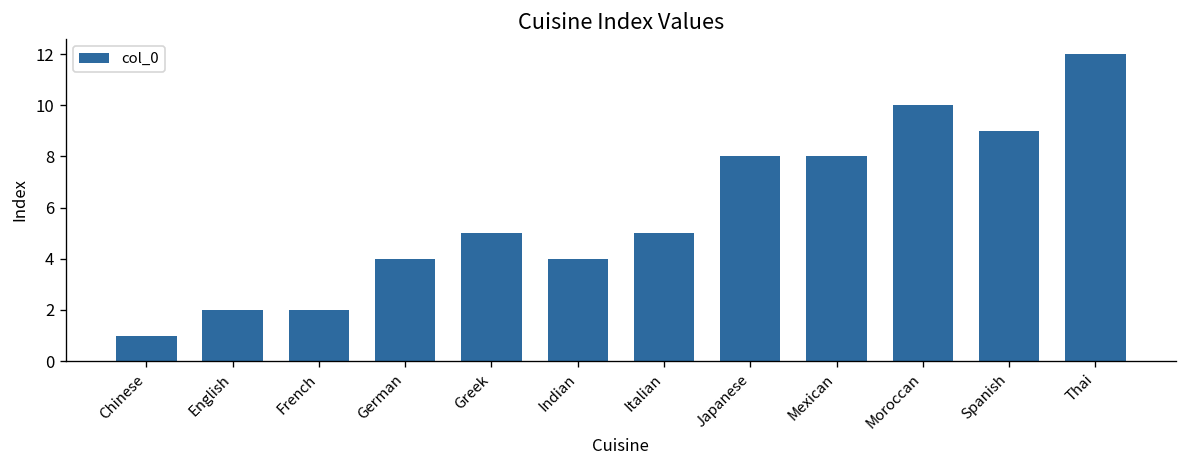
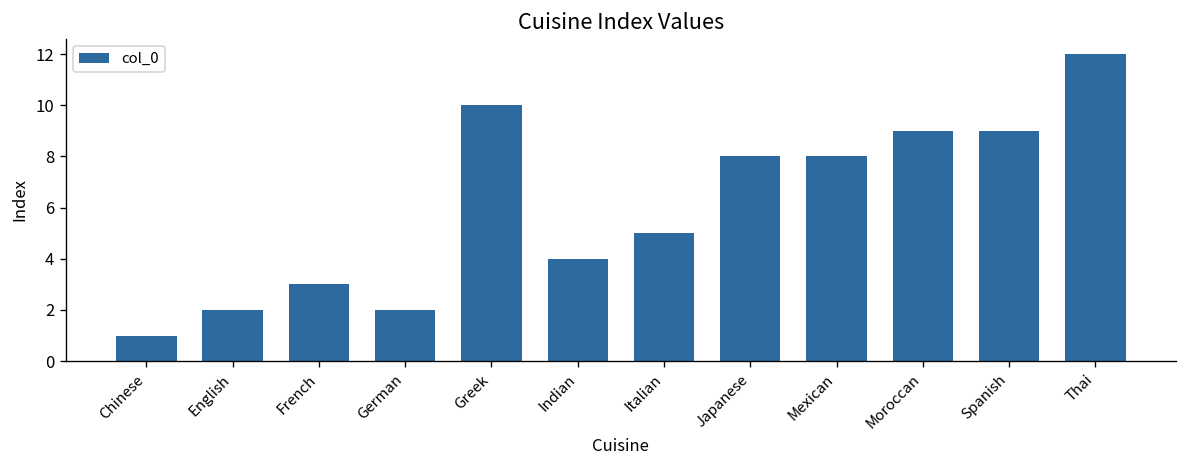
French: 2 -> 3
German: 4 -> 2
Greek: 5 -> 10
Moroccan: 10 -> 9
